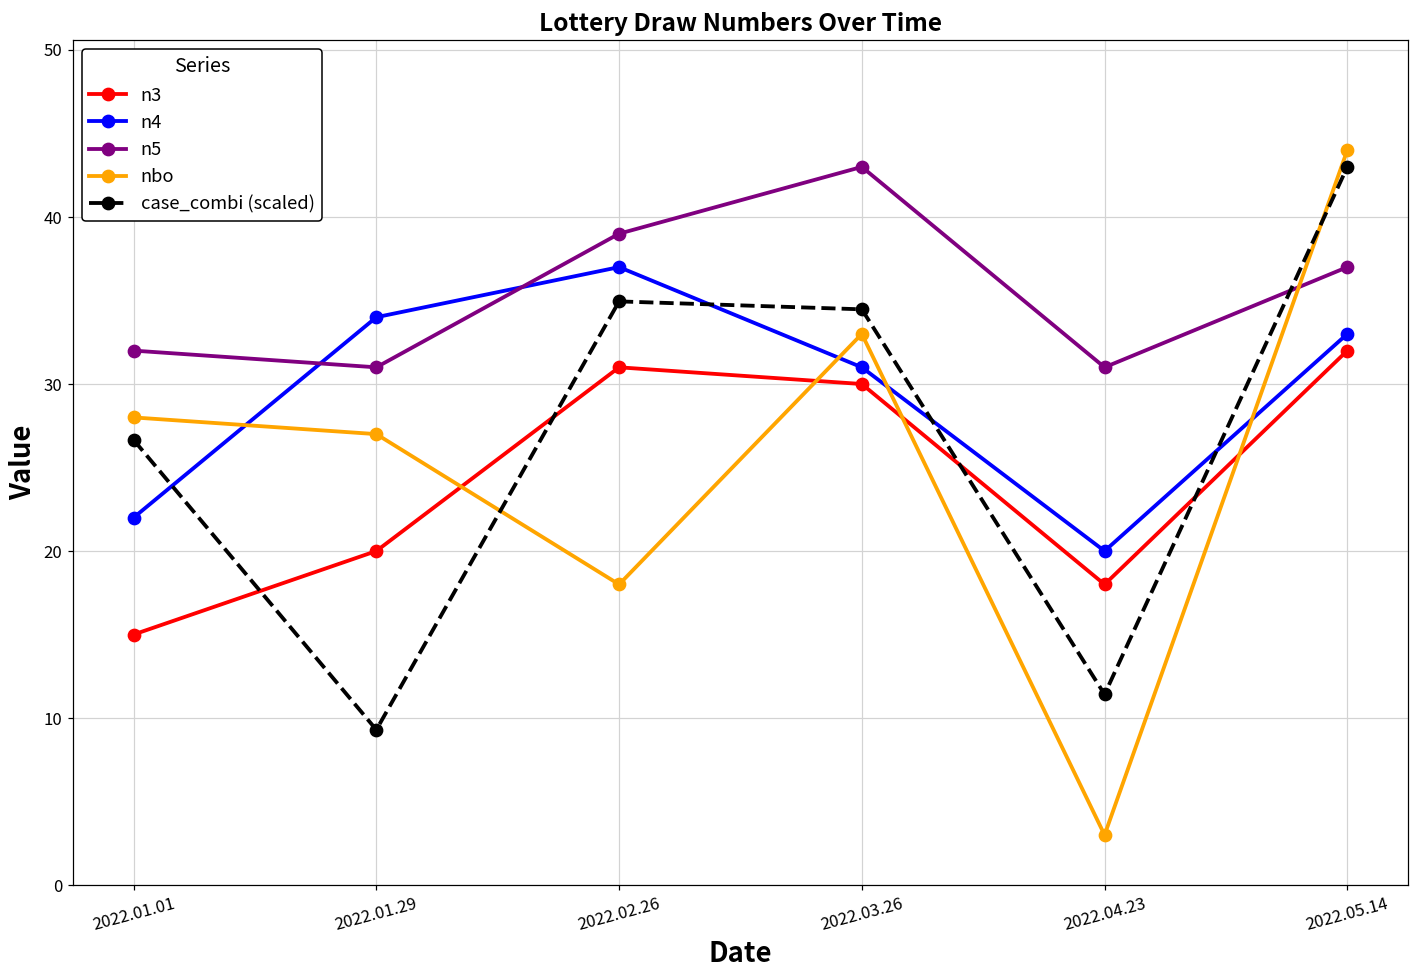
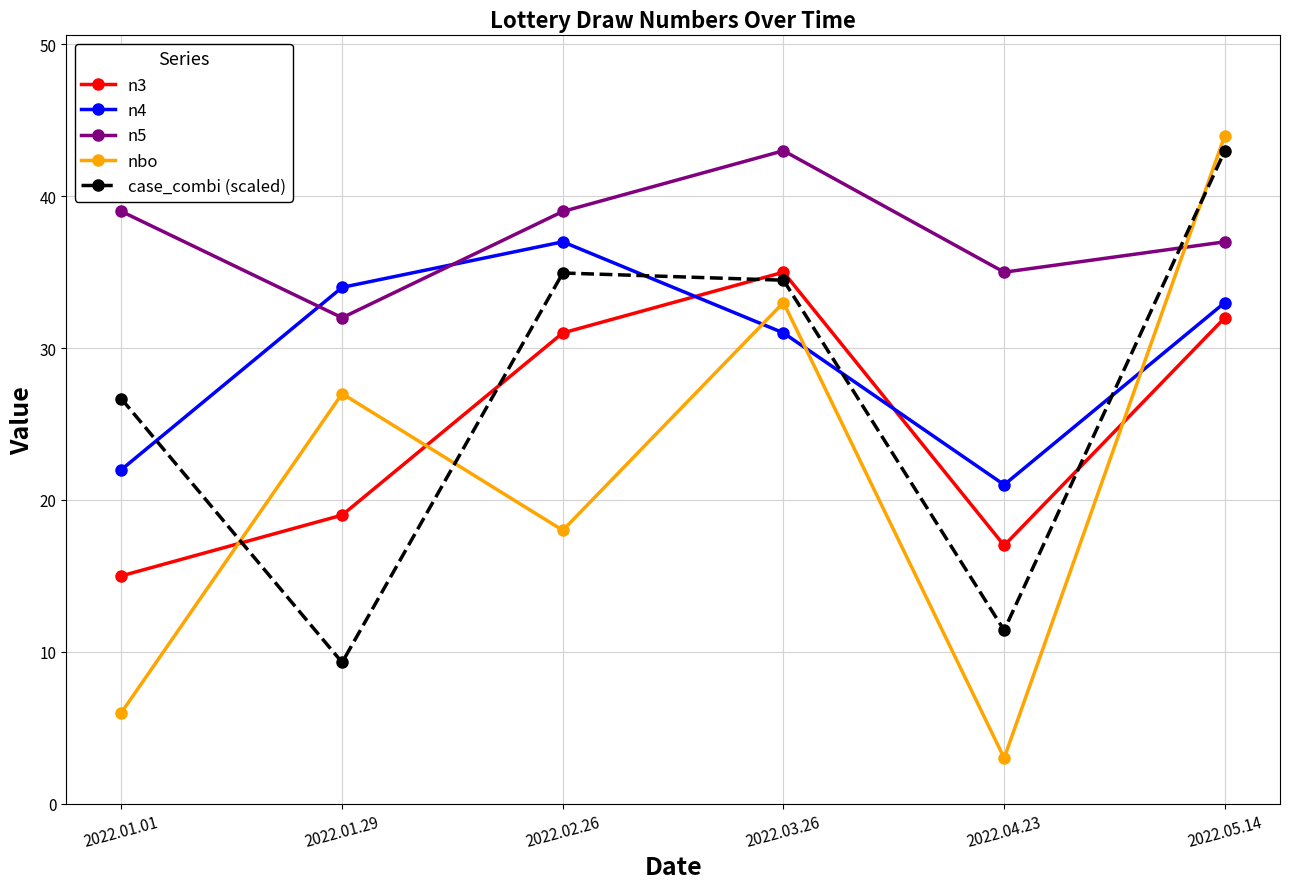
n5, 2022.01.01: 32 -> 39
nbo, 2022.01.01: 28 -> 6
n3, 2022.01.29: 20 -> 19
n5, 2022.01.29: 31 -> 32
n3, 2022.03.26: 30 -> 35
n3, 2022.04.23: 18 -> 17
n4, 2022.04.23: 20 -> 21
n5, 2022.04.23: 31 -> 35
